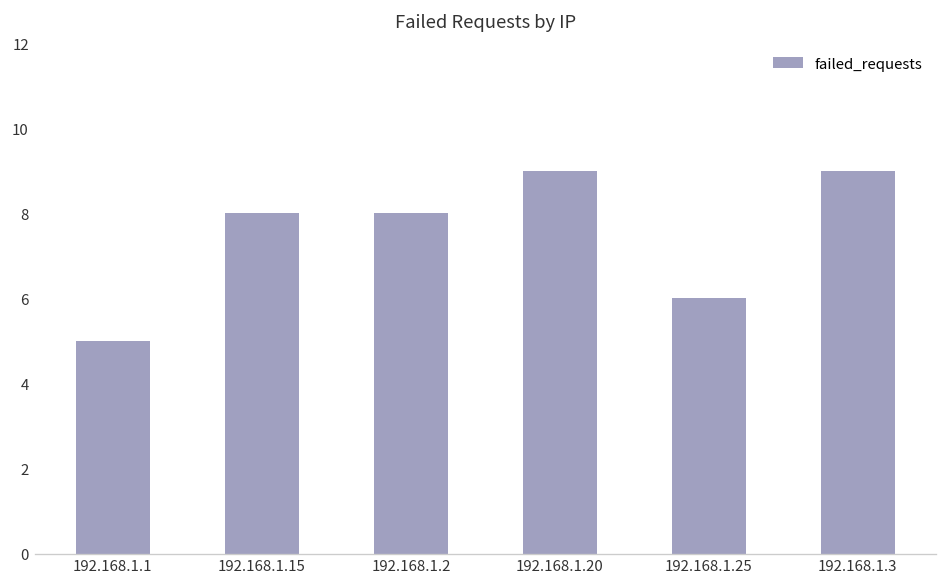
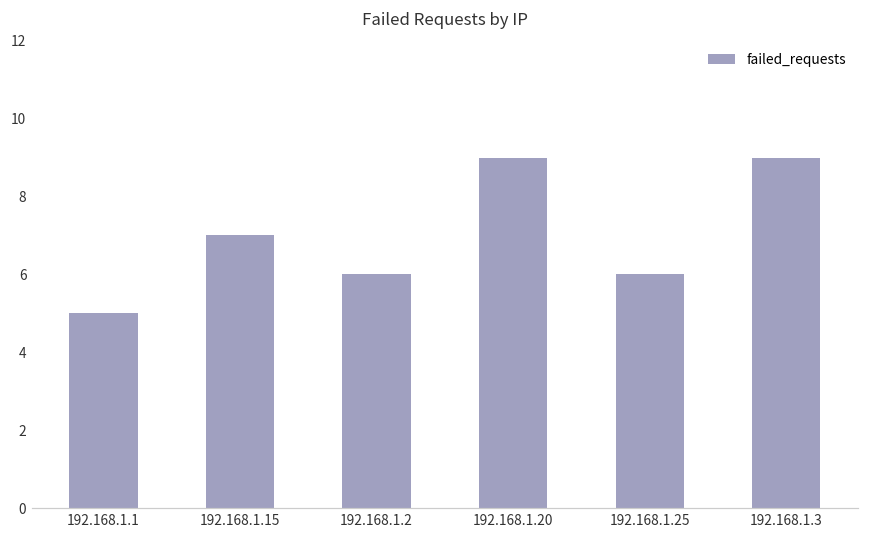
192.168.1.15: 8 -> 7
192.168.1.2: 8 -> 6
